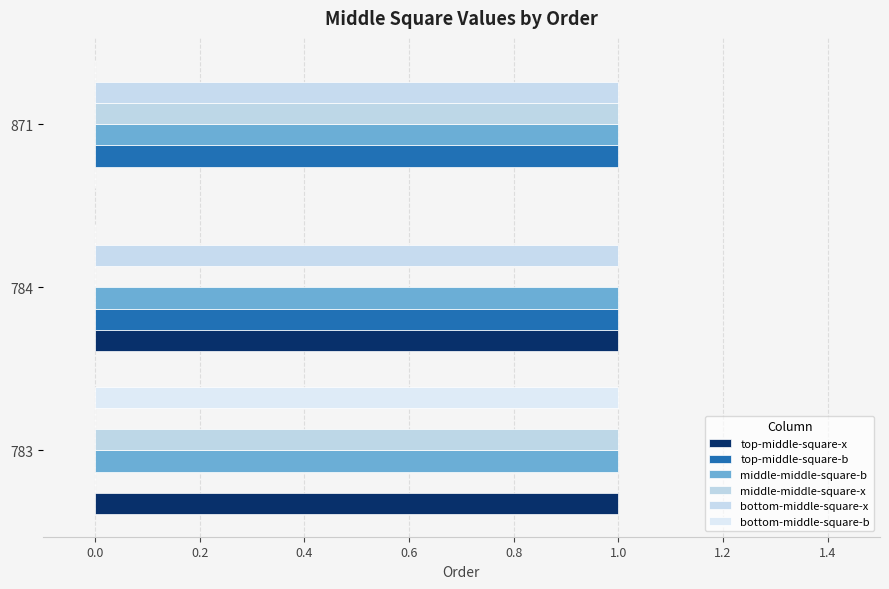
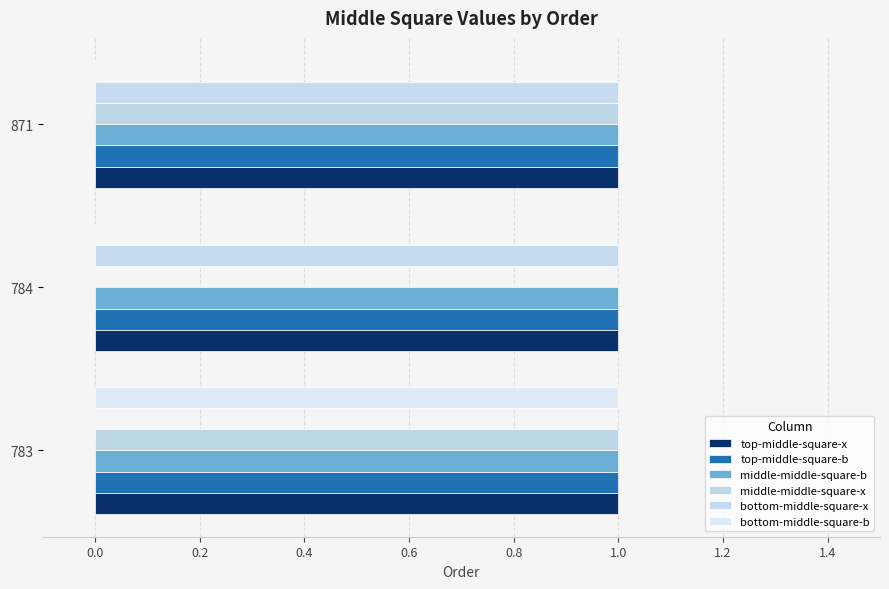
top-middle-square-x, 871: 0 -> 1
top-middle-square-b, 783: 0 -> 1
